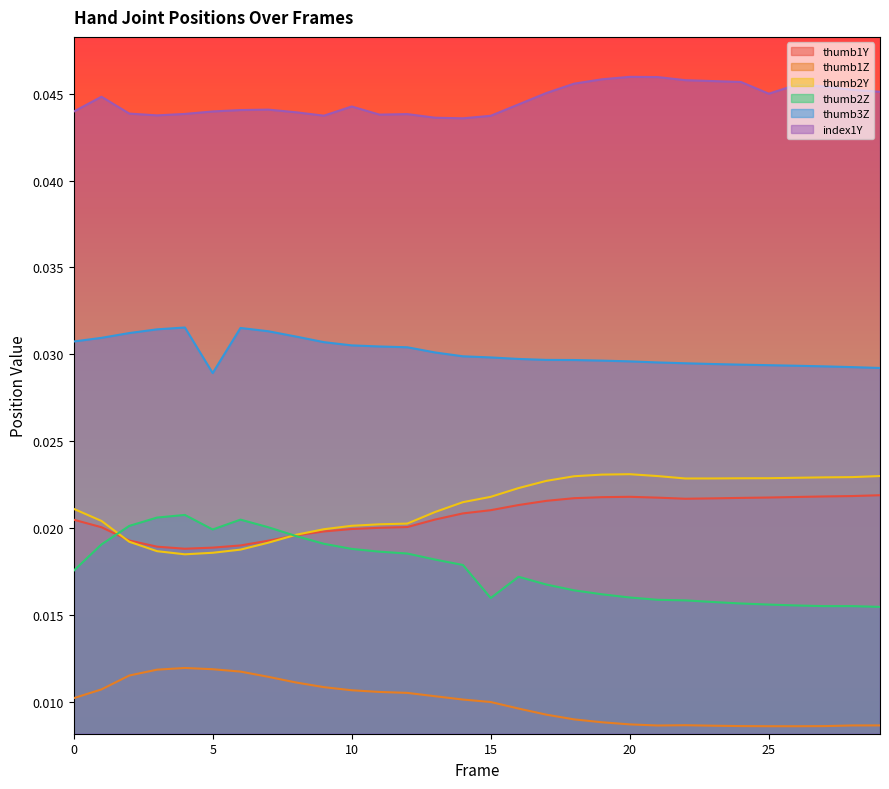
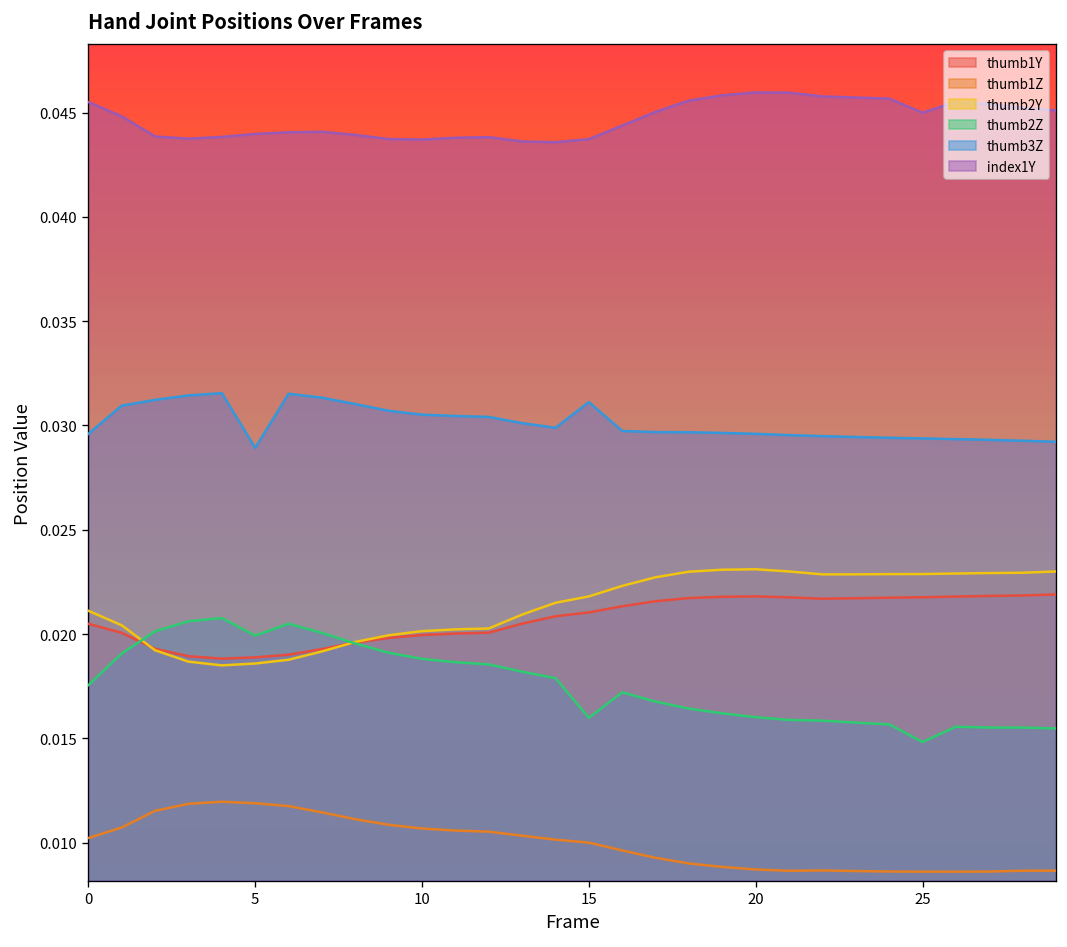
thumb3Z, 0: 0.0307 -> 0.0296
index1Y, 0: 0.0440 -> 0.0455
index1Y, 10: 0.0443 -> 0.0437
thumb3Z, 15: 0.0298 -> 0.0311
thumb2Z, 25: 0.0156 -> 0.0148
